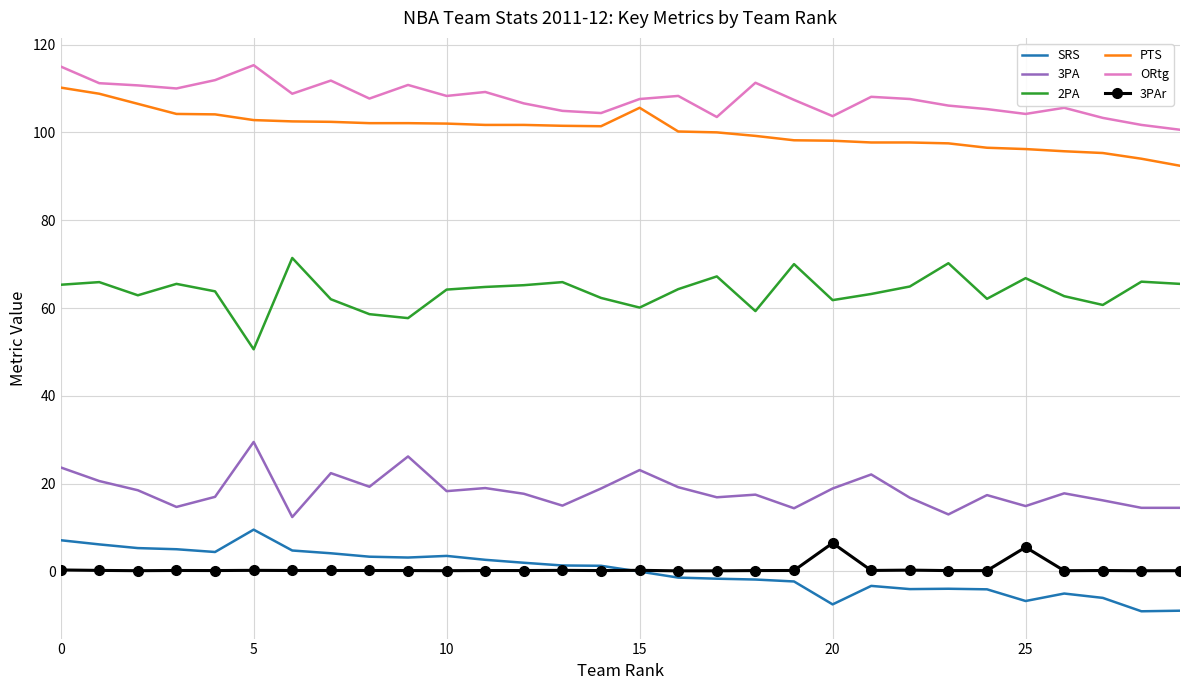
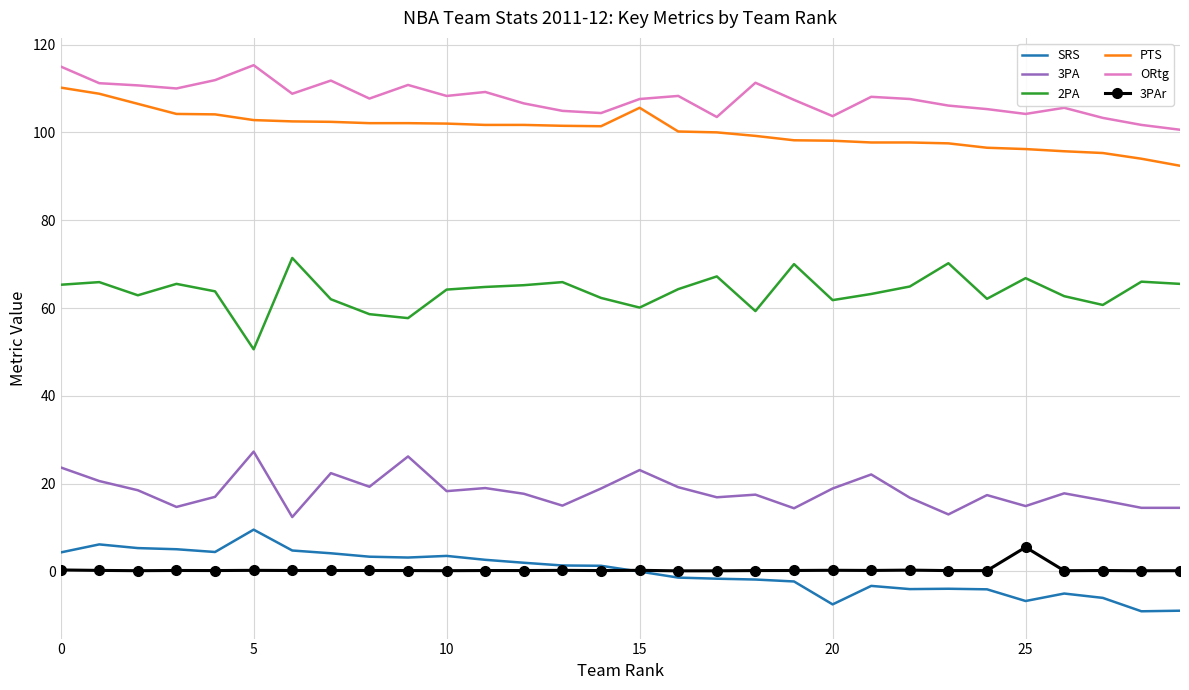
SRS, 0: 7 -> 4
3PA, 5: 30 -> 27
3PAr, 20: 6 -> 0
